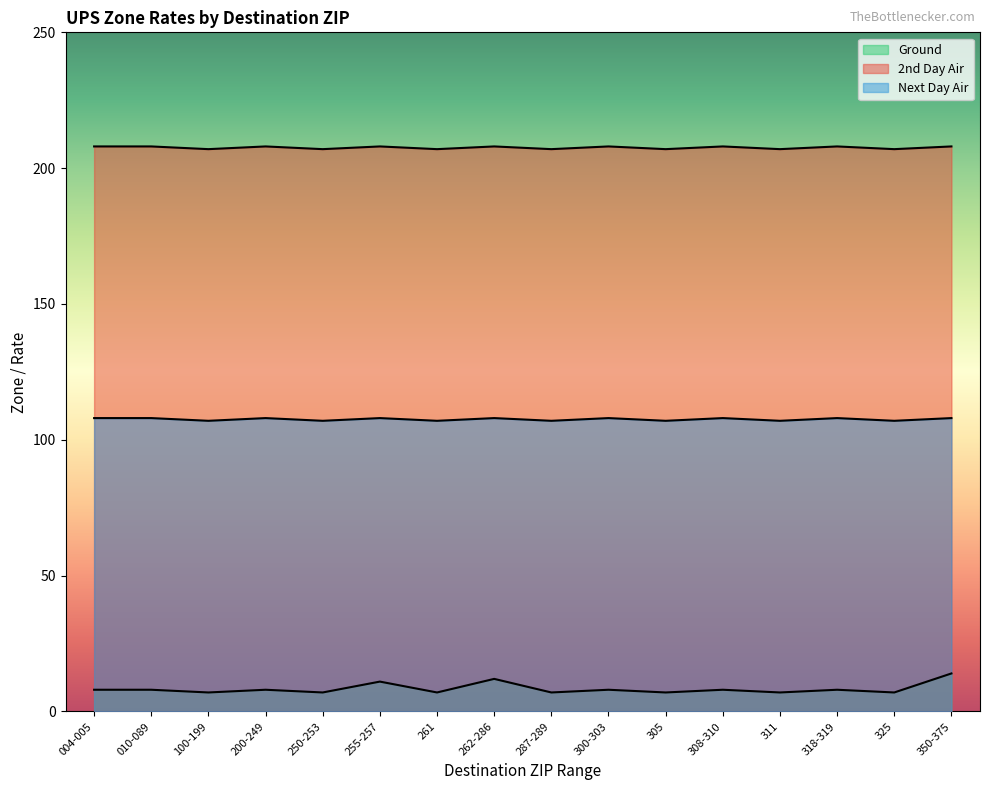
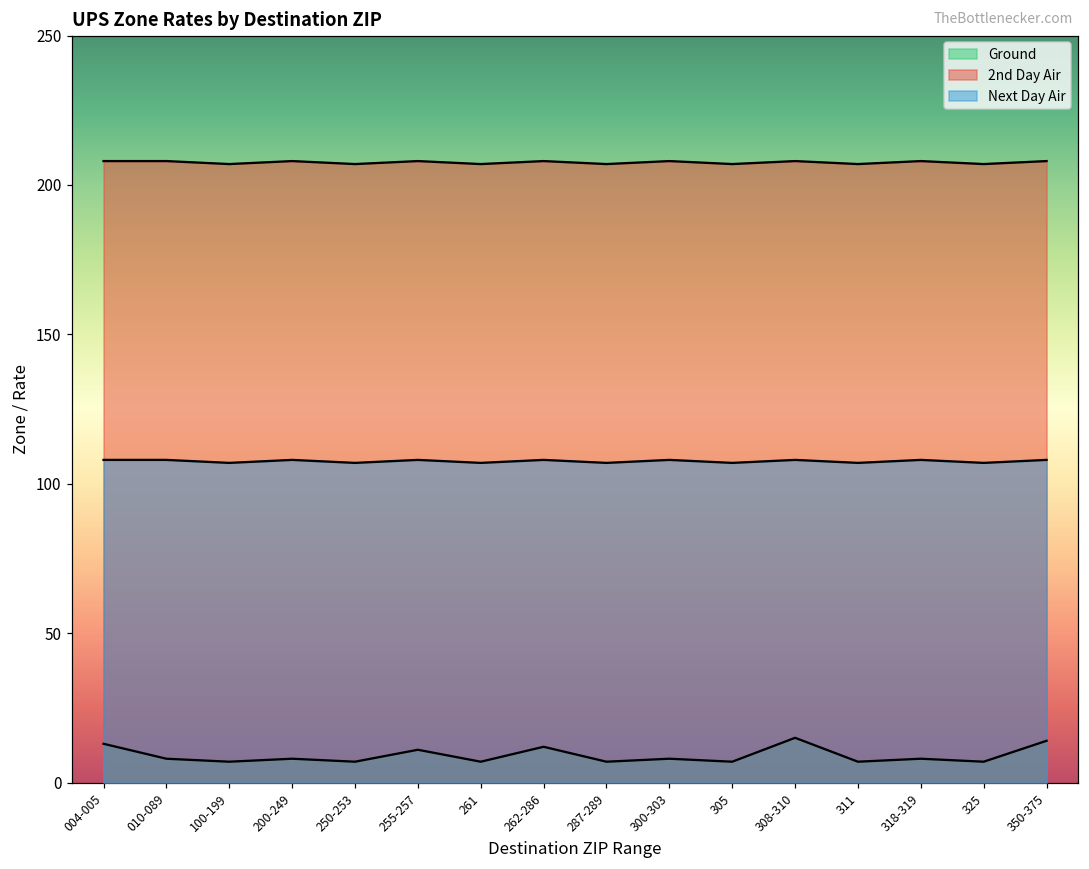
Ground, 004-005: 8 -> 13
Ground, 308-310: 8 -> 15
